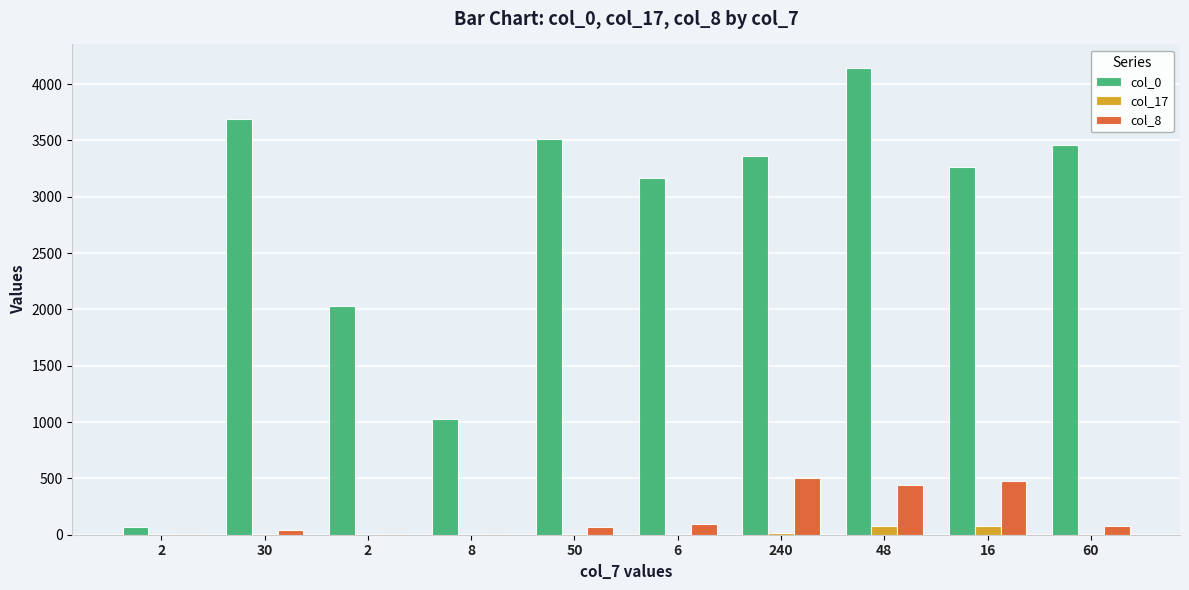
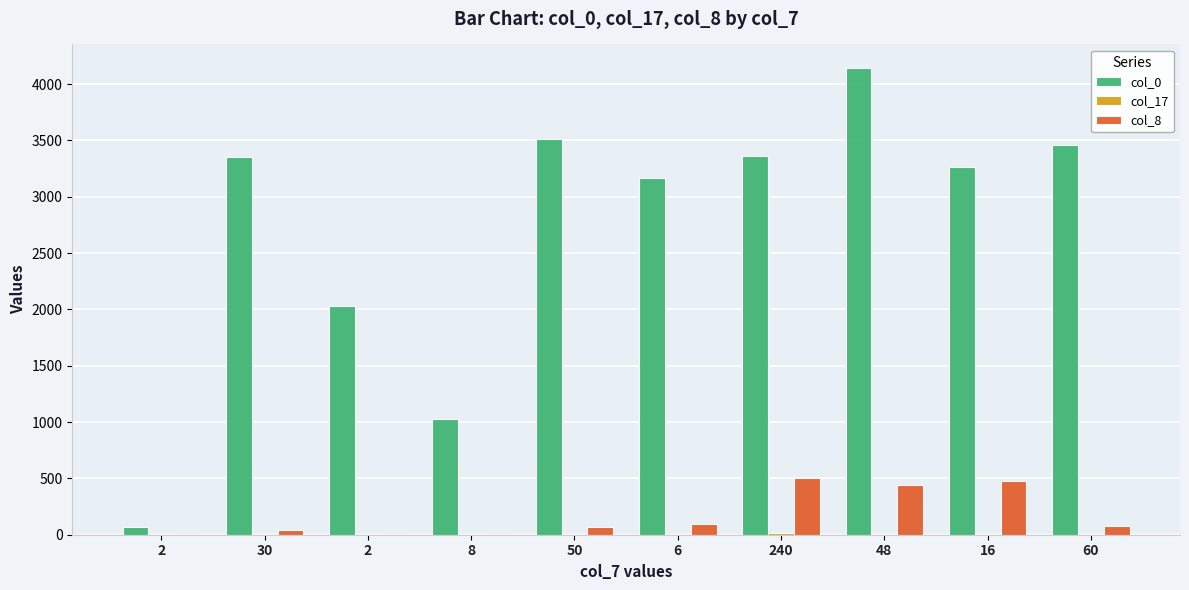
col_0, 30: 3690 -> 3350
col_17, 48: 80 -> 0
col_17, 16: 80 -> 0
